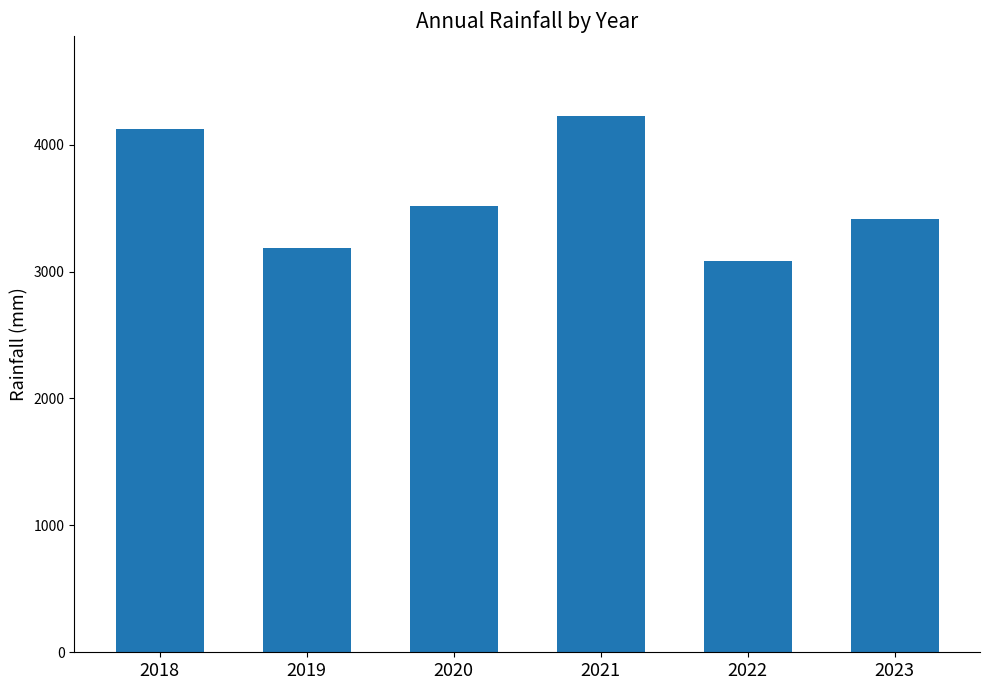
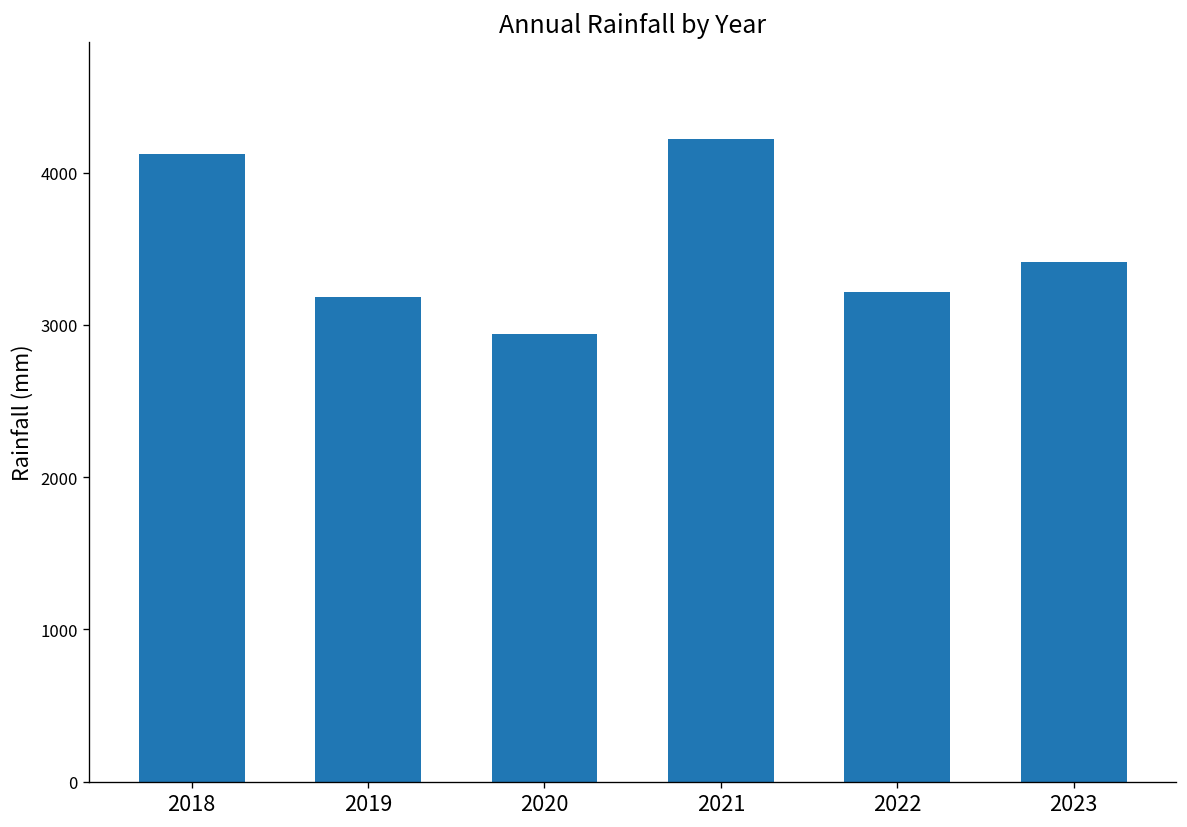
2020: 3520 -> 2940
2022: 3090 -> 3220
